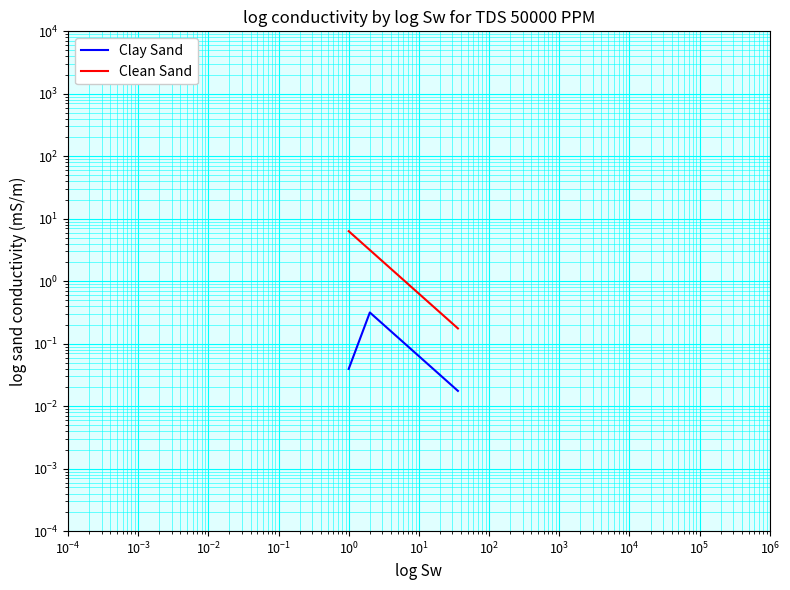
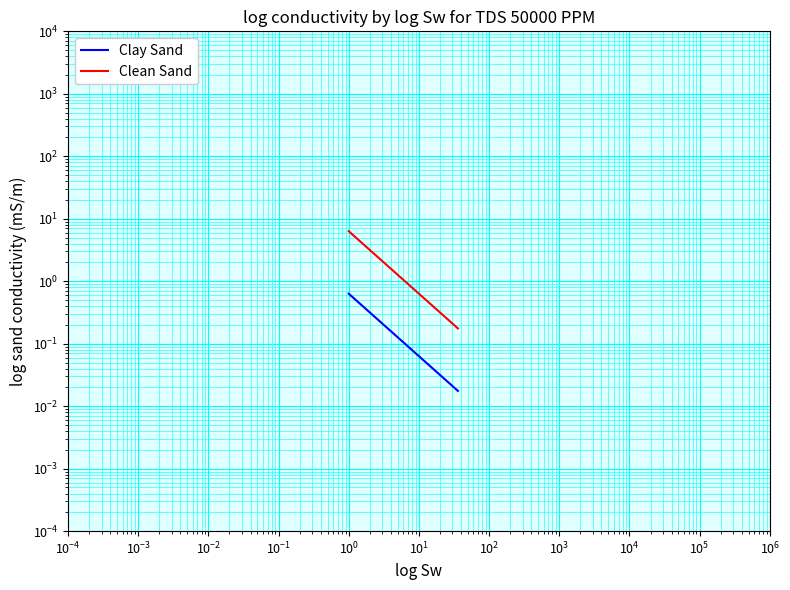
Clay Sand, 10^0: 0.04 -> 0.6
